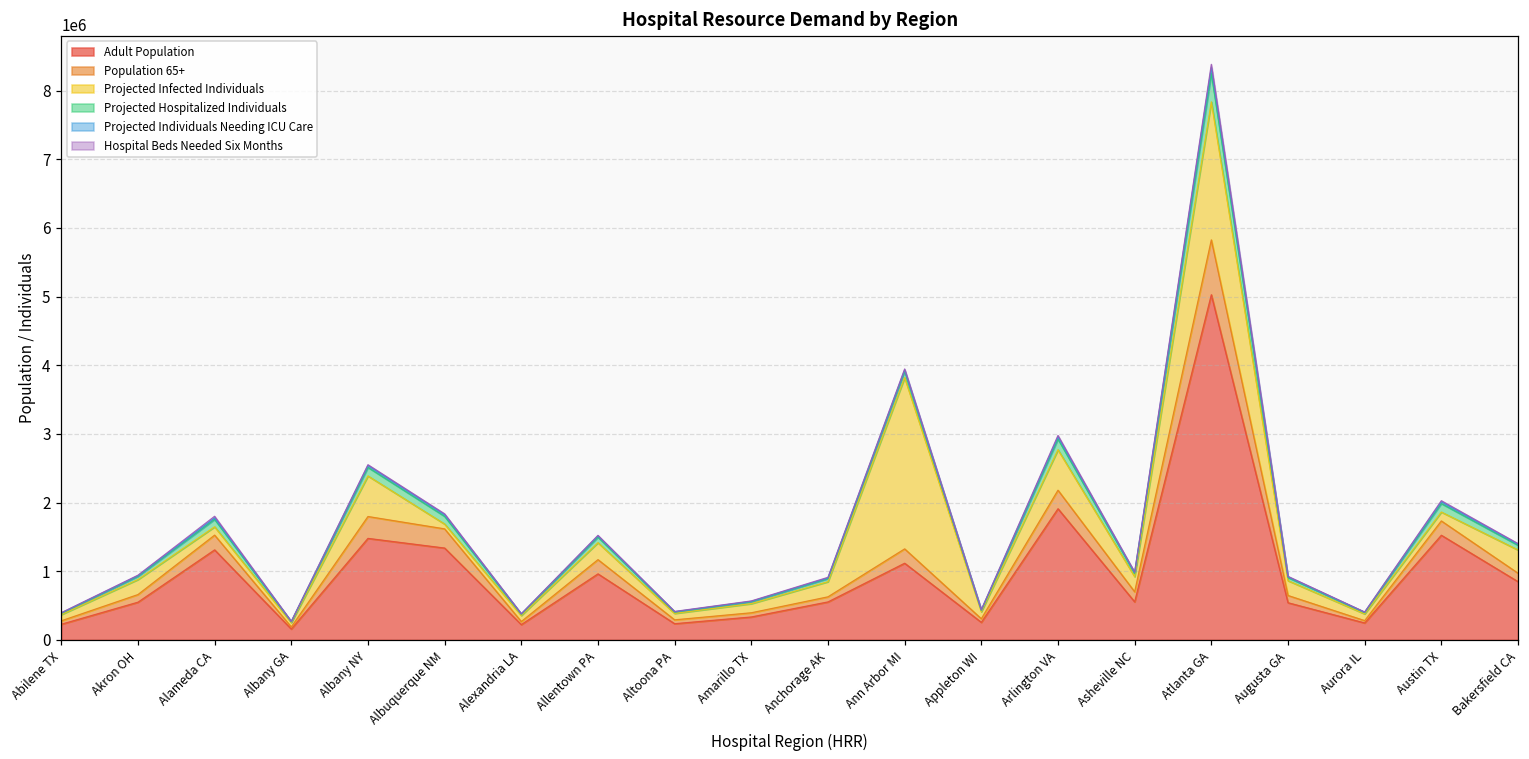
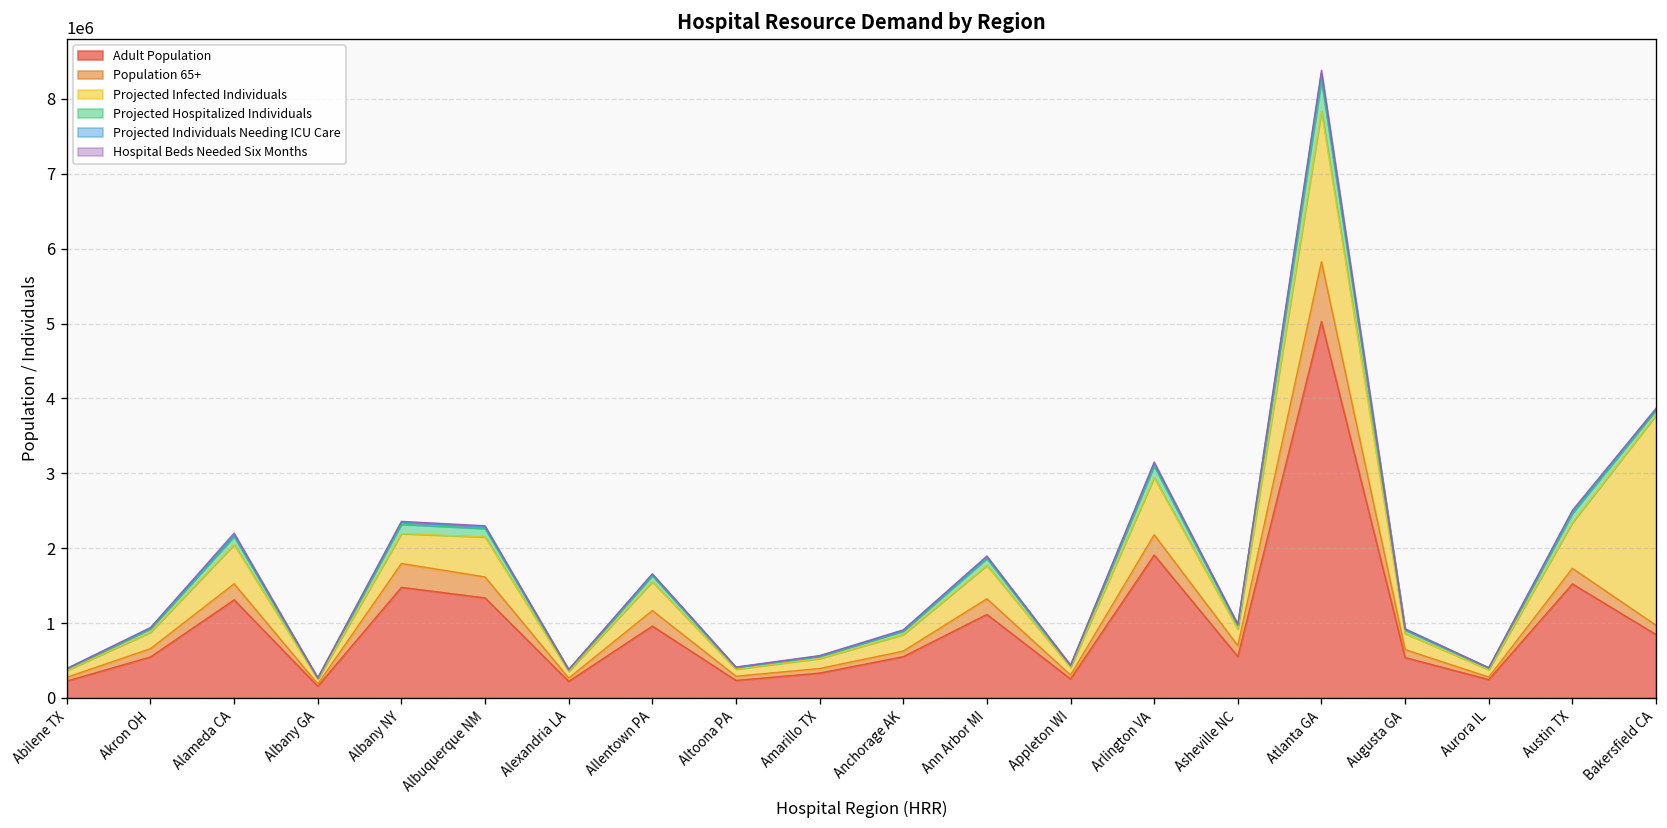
Projected Infected Individuals, Alameda CA: 100000 -> 500000
Projected Infected Individuals, Albany NY: 600000 -> 400000
Projected Infected Individuals, Albuquerque NM: 100000 -> 500000
Projected Infected Individuals, Allentown PA: 200000 -> 400000
Projected Infected Individuals, Ann Arbor MI: 2500000 -> 400000
Projected Infected Individuals, Arlington VA: 600000 -> 800000
Projected Infected Individuals, Austin TX: 100000 -> 600000
Projected Infected Individuals, Bakersfield CA: 300000 -> 2800000
